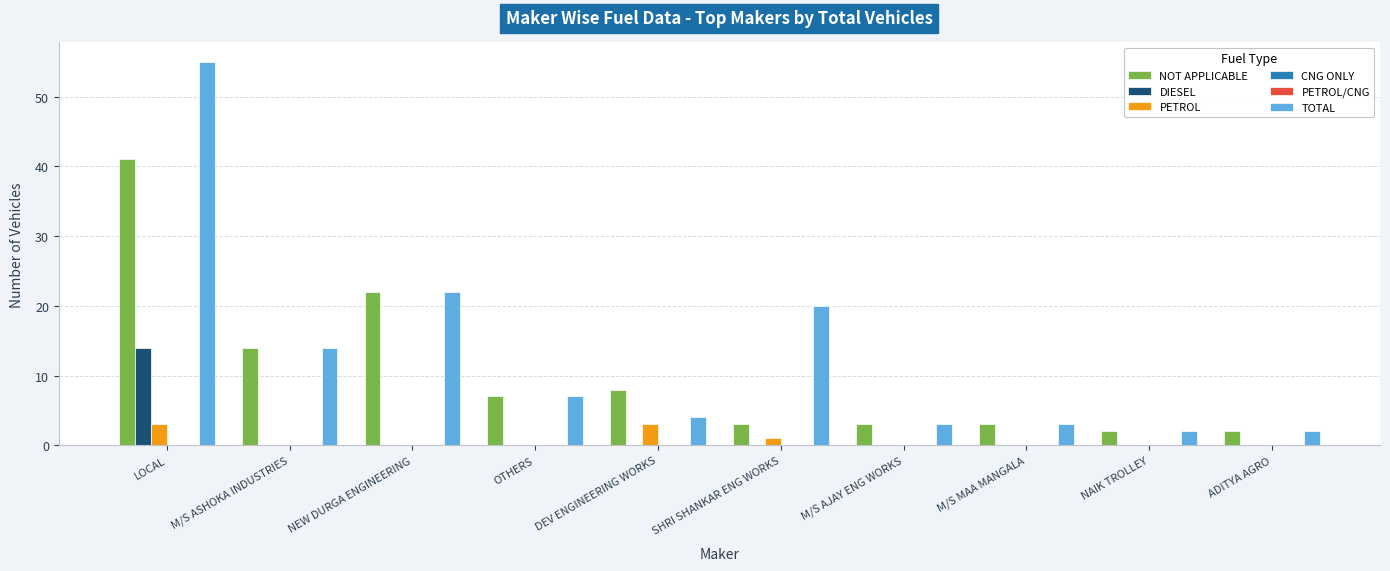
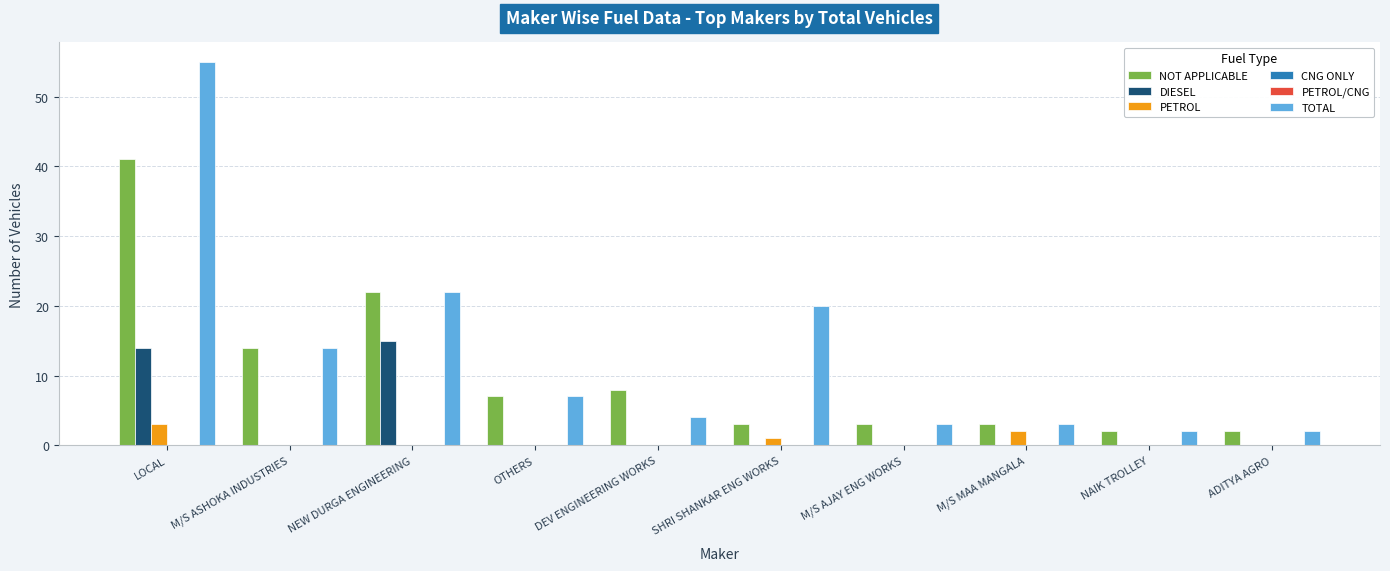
DIESEL, NEW DURGA ENGINEERING: 0 -> 15
PETROL, DEV ENGINEERING WORKS: 3 -> 0
PETROL, M/S MAA MANGALA: 0 -> 2
